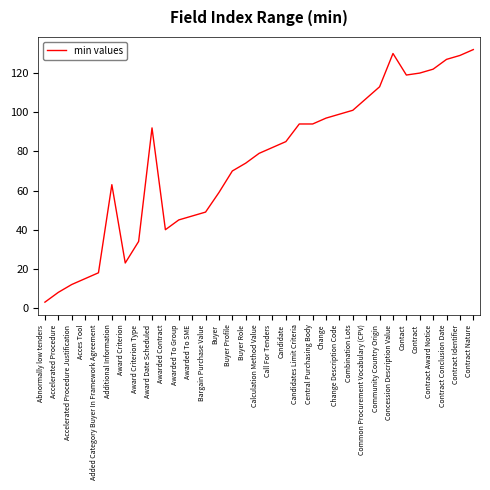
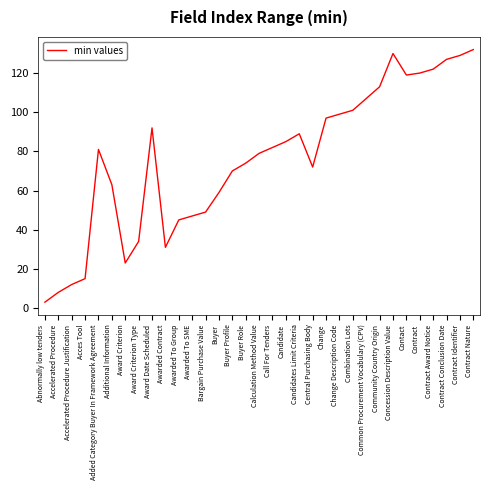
Added Category Buyer In Framework Agreement: 18 -> 81
Awarded Contract: 40 -> 31
Candidates Limit Criteria: 94 -> 89
Central Purchasing Body: 94 -> 72
